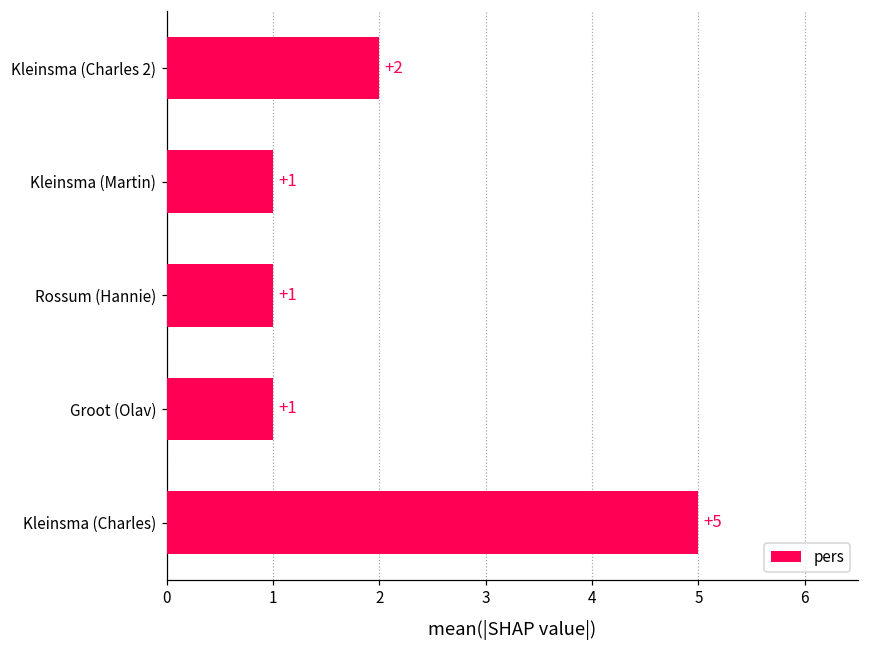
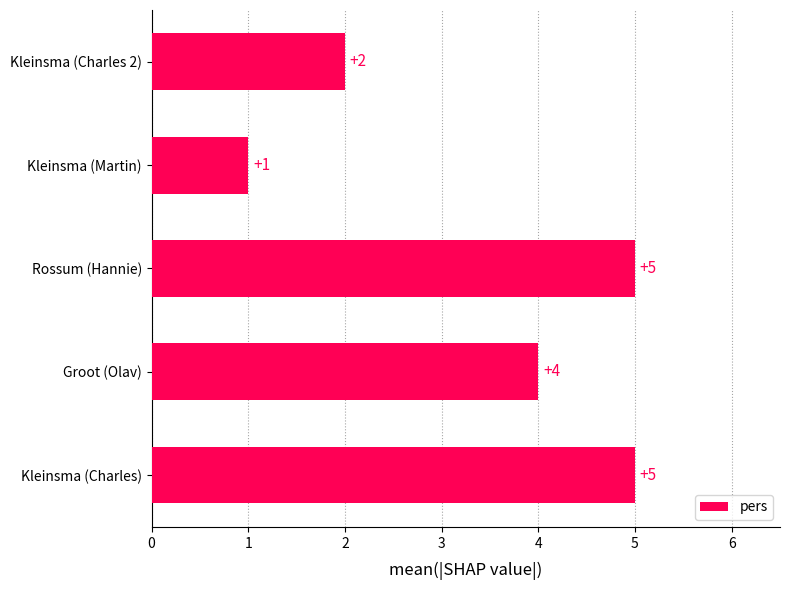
Rossum (Hannie): +1 -> +5
Groot (Olav): +1 -> +4
